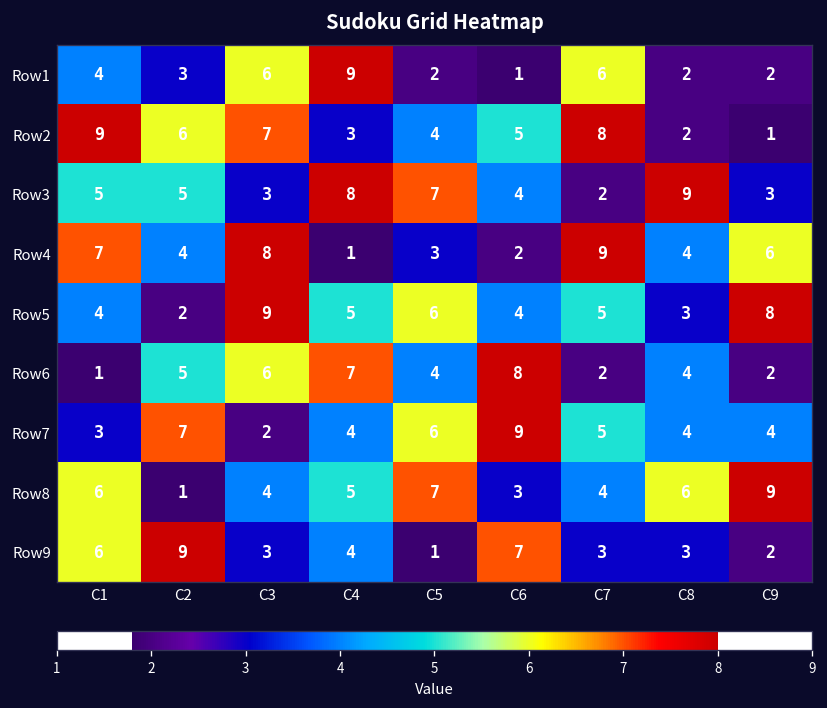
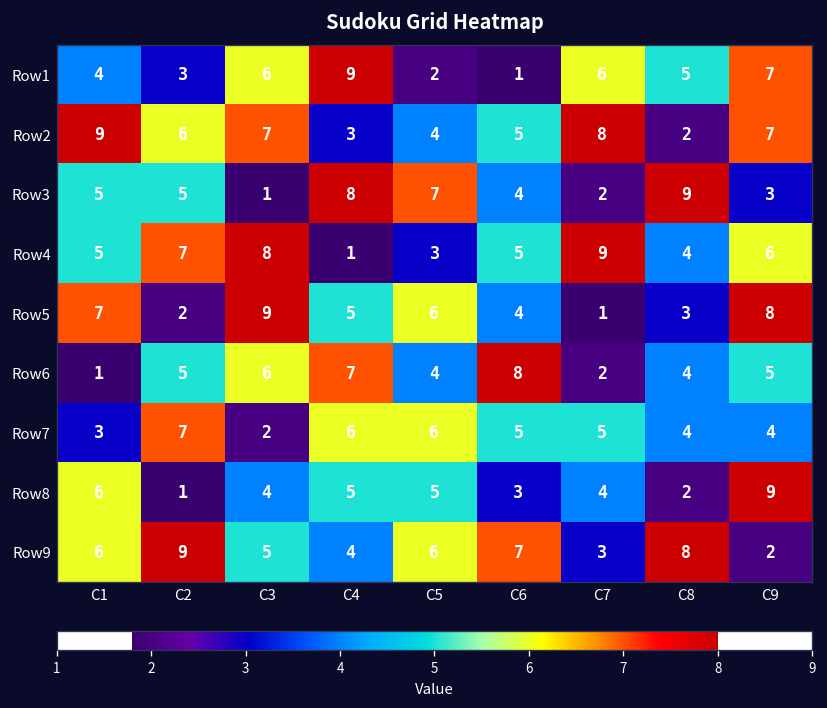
Row1, C8: 2 -> 5
Row1, C9: 2 -> 7
Row2, C9: 1 -> 7
Row3, C3: 3 -> 1
Row4, C1: 7 -> 5
Row4, C2: 4 -> 7
Row4, C6: 2 -> 5
Row5, C1: 4 -> 7
Row5, C7: 5 -> 1
Row6, C9: 2 -> 5
Row7, C4: 4 -> 6
Row7, C6: 9 -> 5
Row8, C5: 7 -> 5
Row8, C8: 6 -> 2
Row9, C3: 3 -> 5
Row9, C5: 1 -> 6
Row9, C8: 3 -> 8
